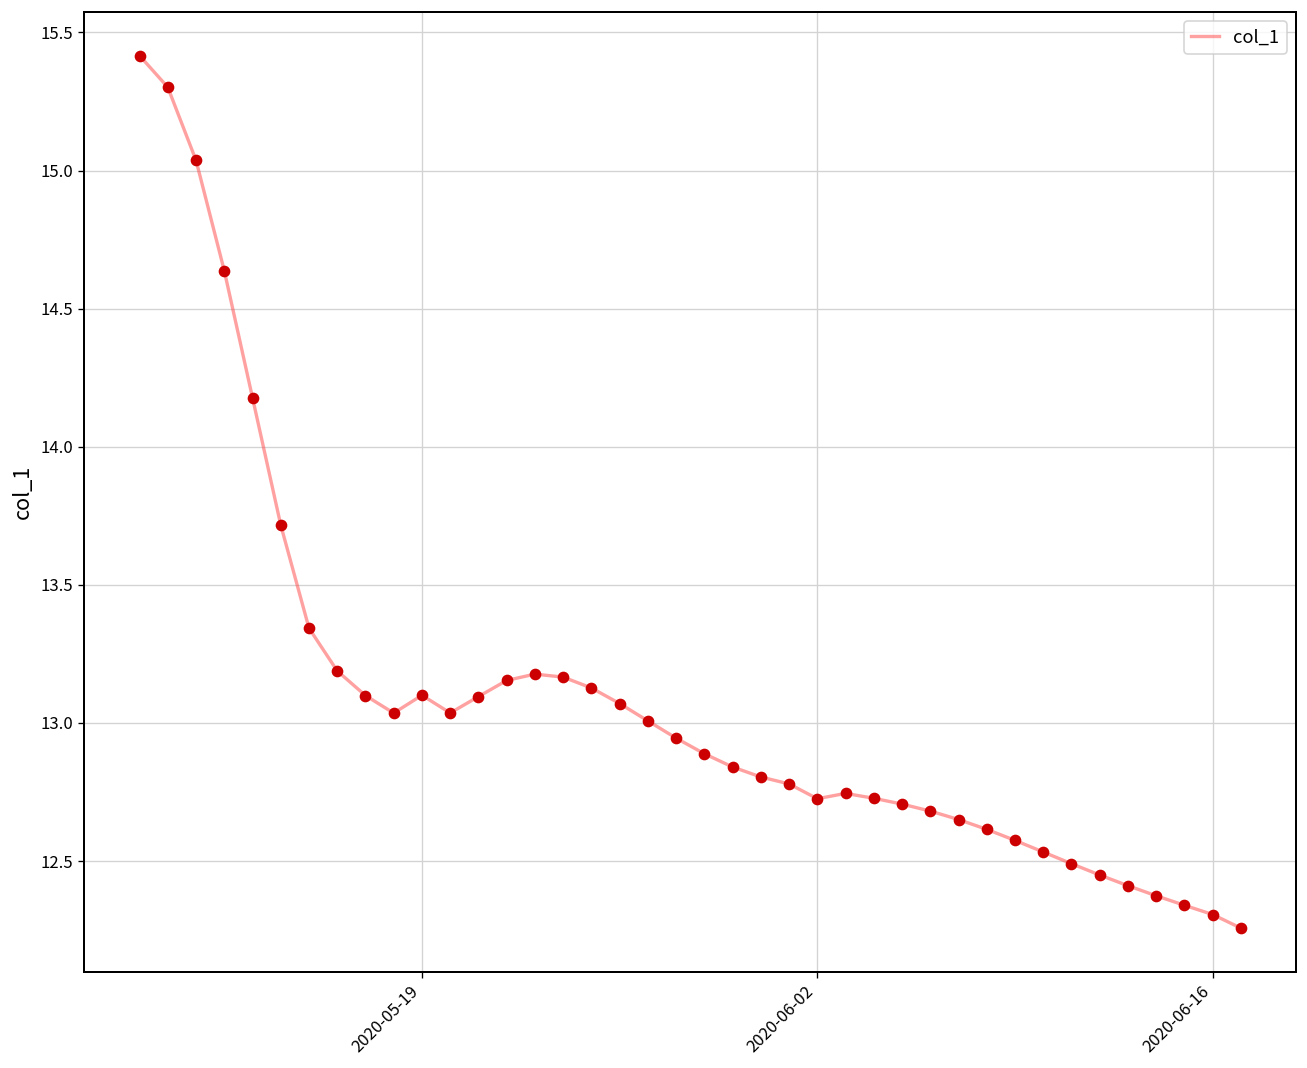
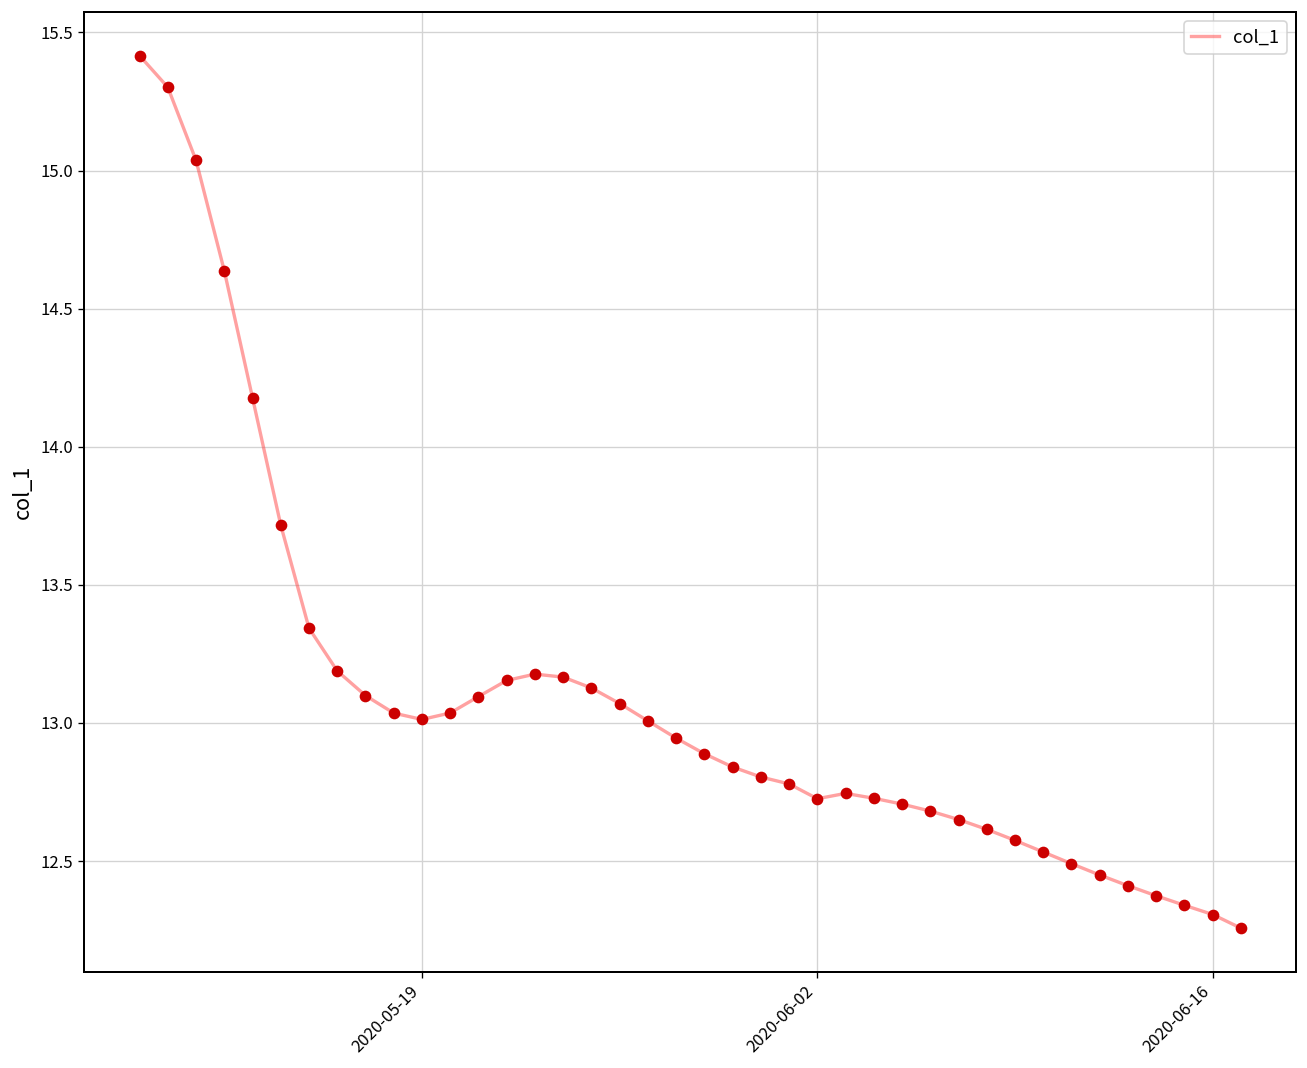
2020-05-19: 13.10 -> 13.01
